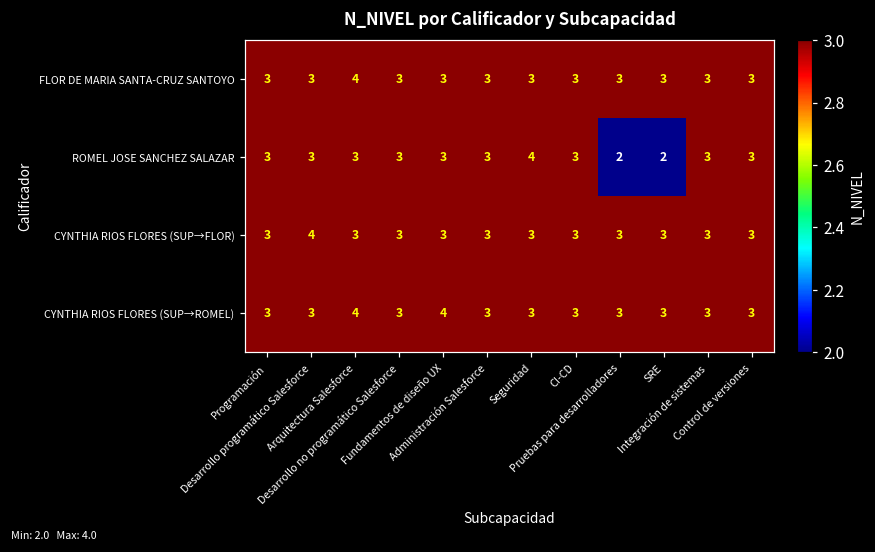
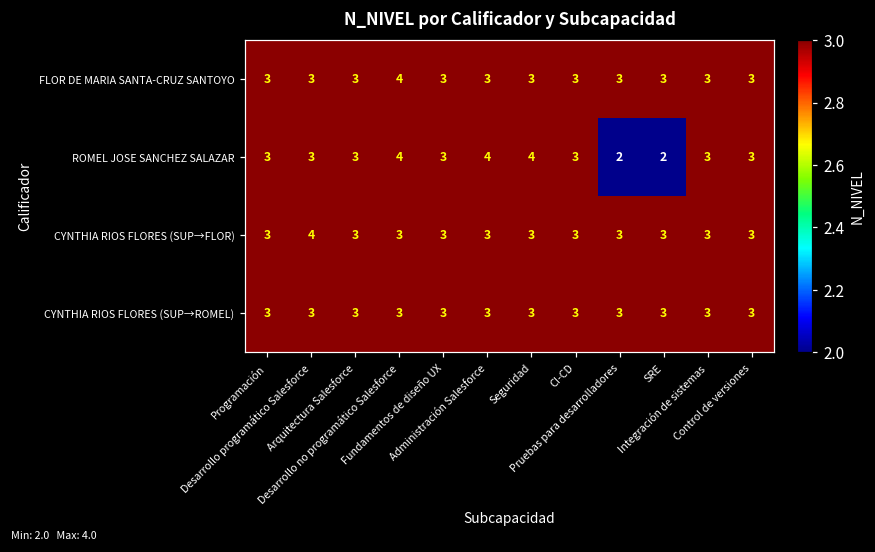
FLOR DE MARIA SANTA-CRUZ SANTOYO, Arquitectura Salesforce: 4 -> 3
FLOR DE MARIA SANTA-CRUZ SANTOYO, Desarrollo no programático Salesforce: 3 -> 4
ROMEL JOSE SANCHEZ SALAZAR, Desarrollo no programático Salesforce: 3 -> 4
ROMEL JOSE SANCHEZ SALAZAR, Administración Salesforce: 3 -> 4
CYNTHIA RIOS FLORES (SUP→ROMEL), Arquitectura Salesforce: 4 -> 3
CYNTHIA RIOS FLORES (SUP→ROMEL), Fundamentos de diseño UX: 4 -> 3
